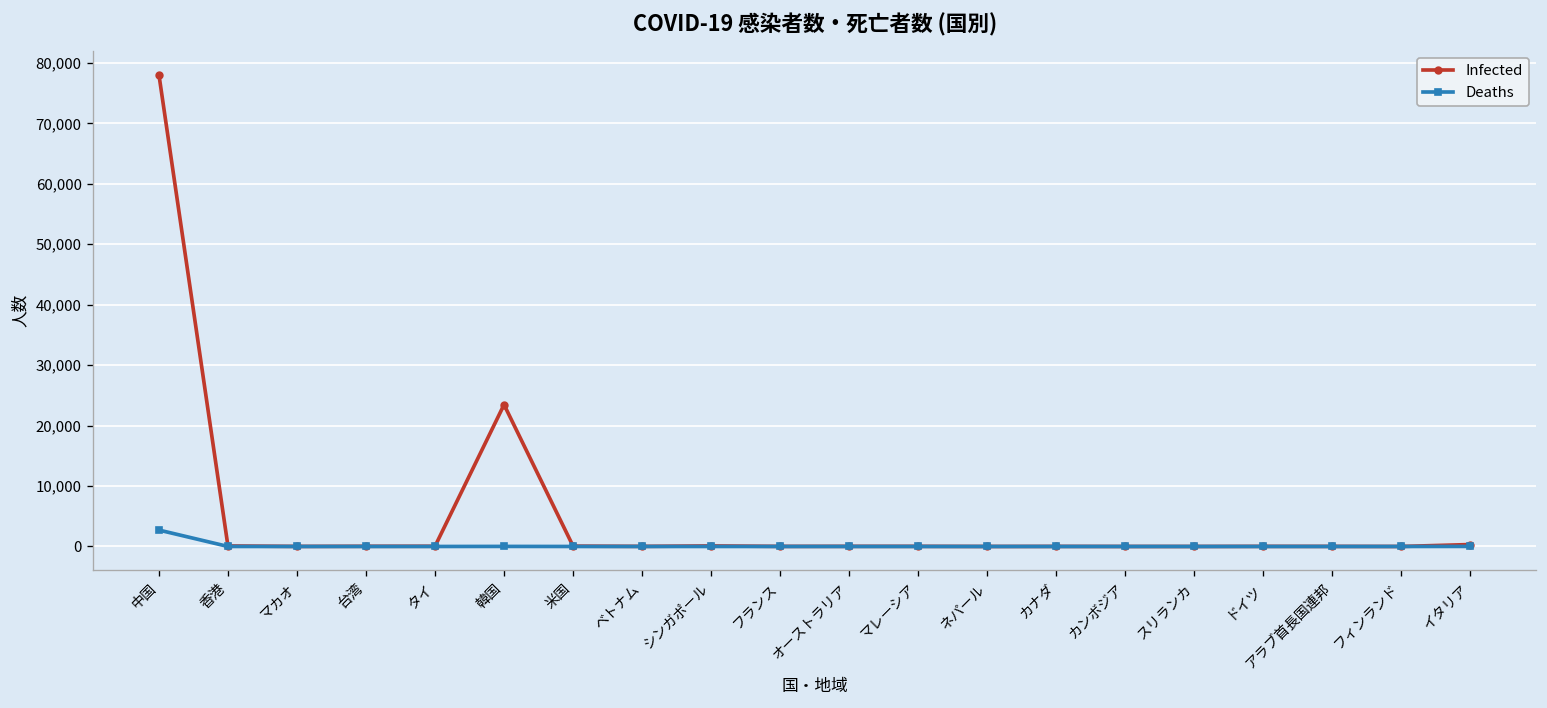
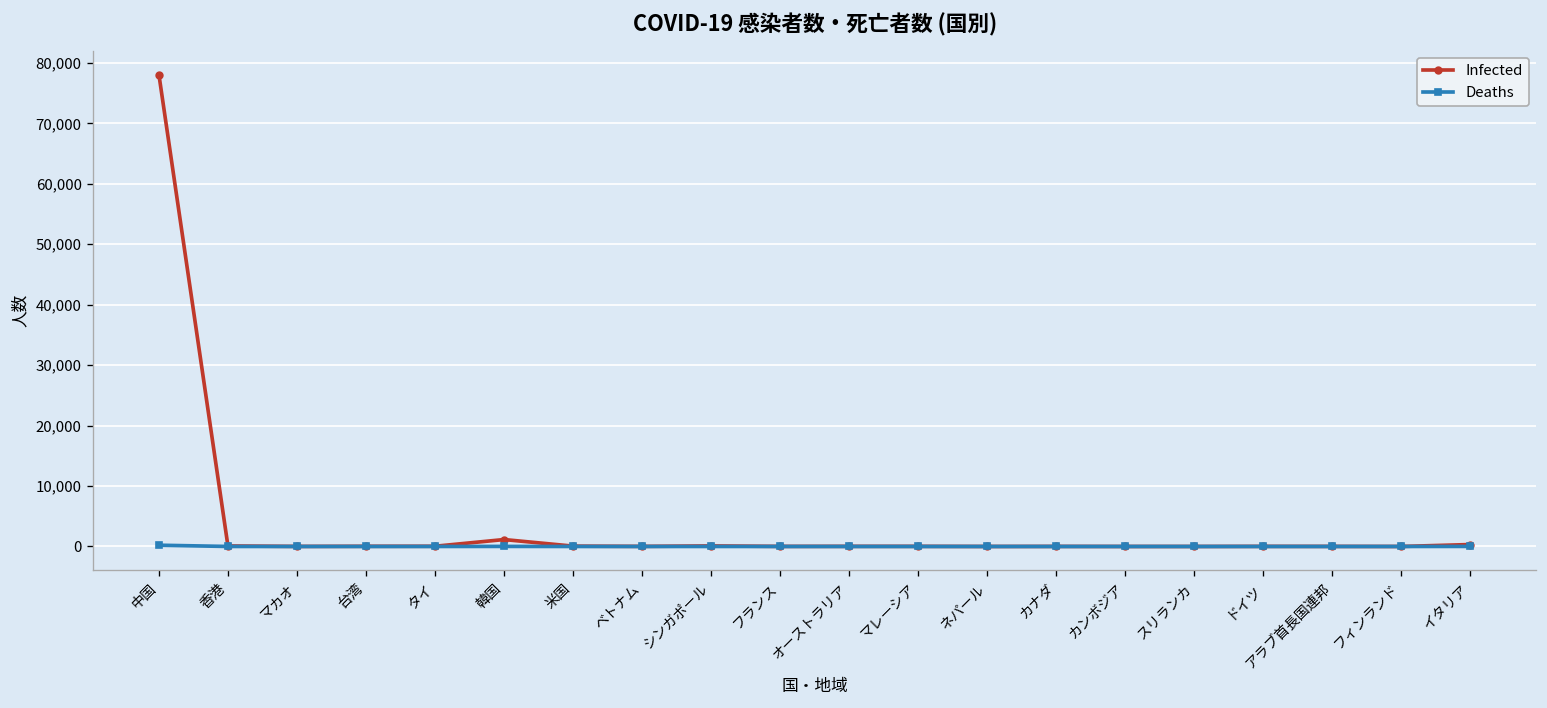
Deaths, 中国: 3,000 -> 0
Infected, 韓国: 23,000 -> 1,000
